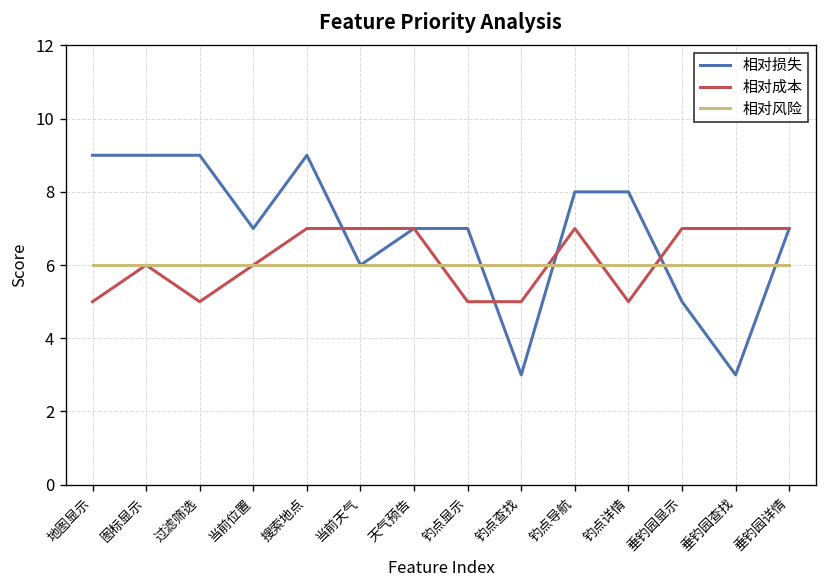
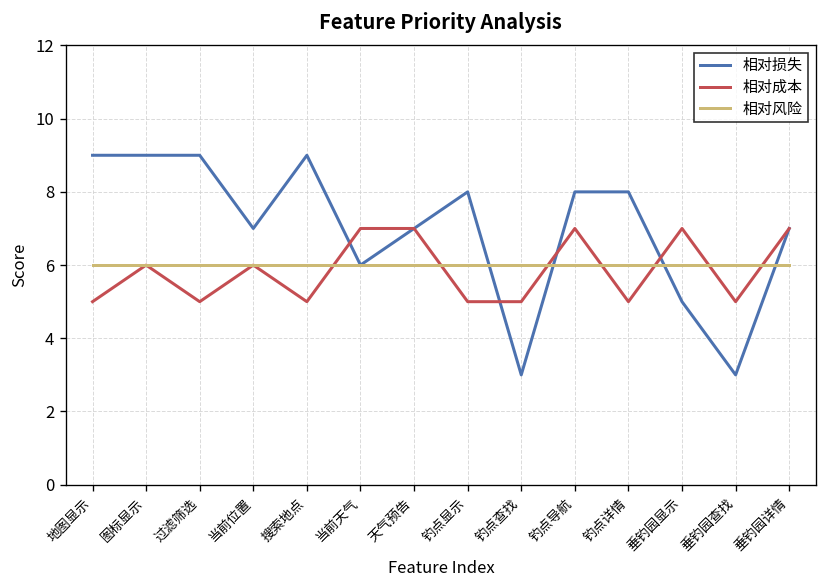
相对成本, 搜索地点: 7 -> 5
相对损失, 钓点显示: 7 -> 8
相对成本, 垂钓园查找: 7 -> 5
